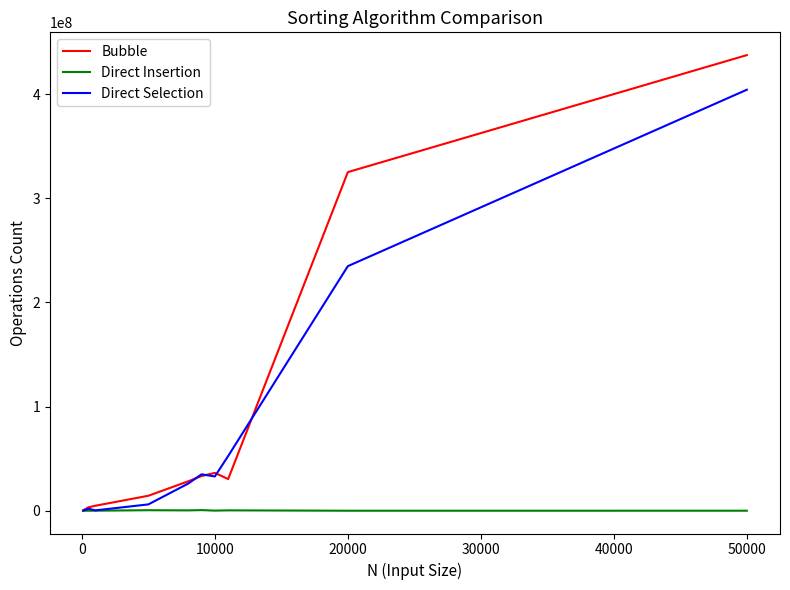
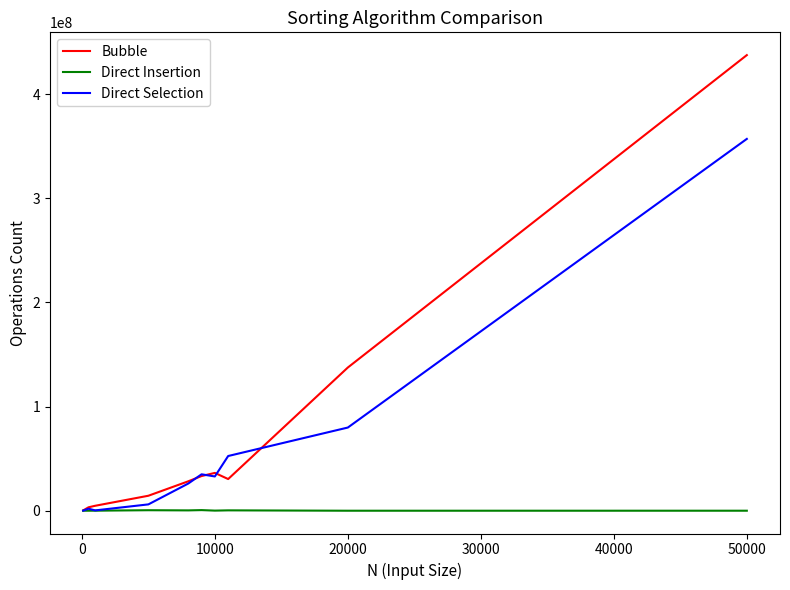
Bubble, 20000: 325000000 -> 137000000
Direct Selection, 20000: 235000000 -> 80000000
Direct Selection, 50000: 404000000 -> 357000000
